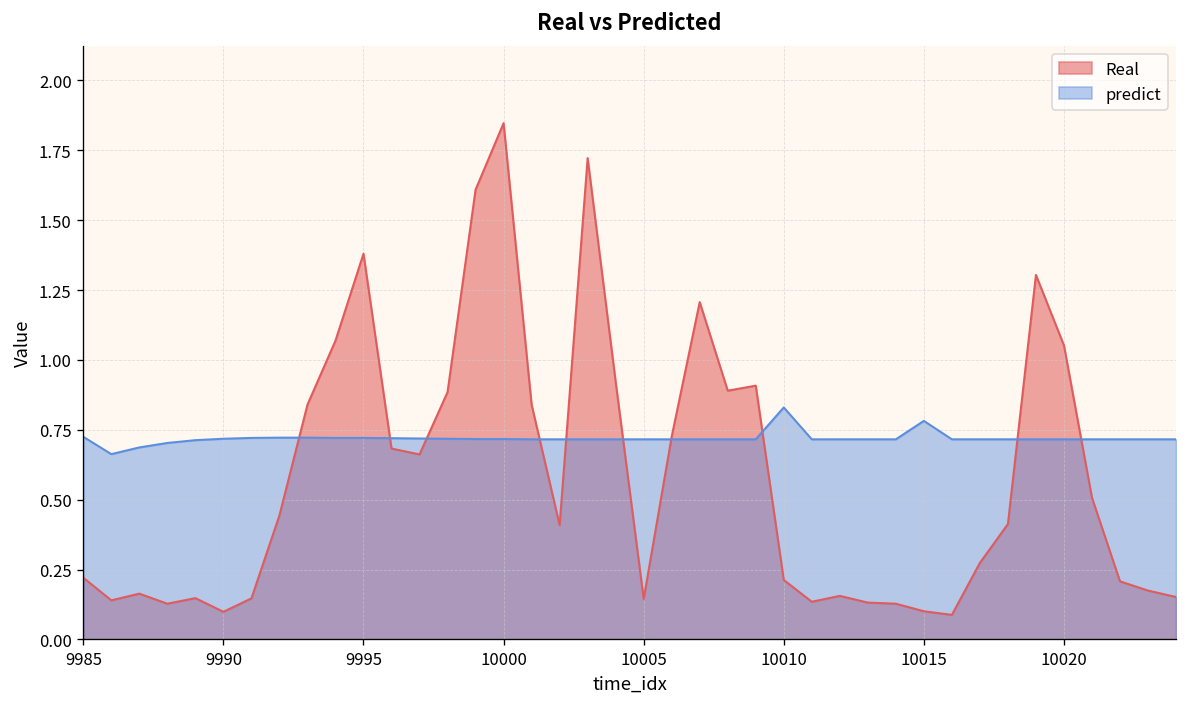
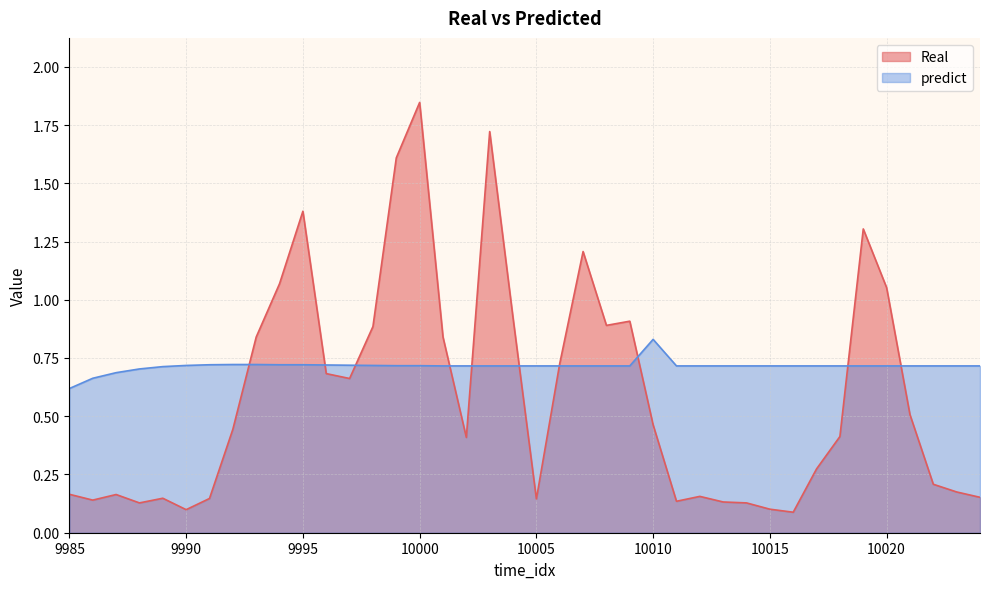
Real, 9985: 0.22 -> 0.17
predict, 9985: 0.73 -> 0.62
Real, 10010: 0.21 -> 0.46
predict, 10015: 0.78 -> 0.72
